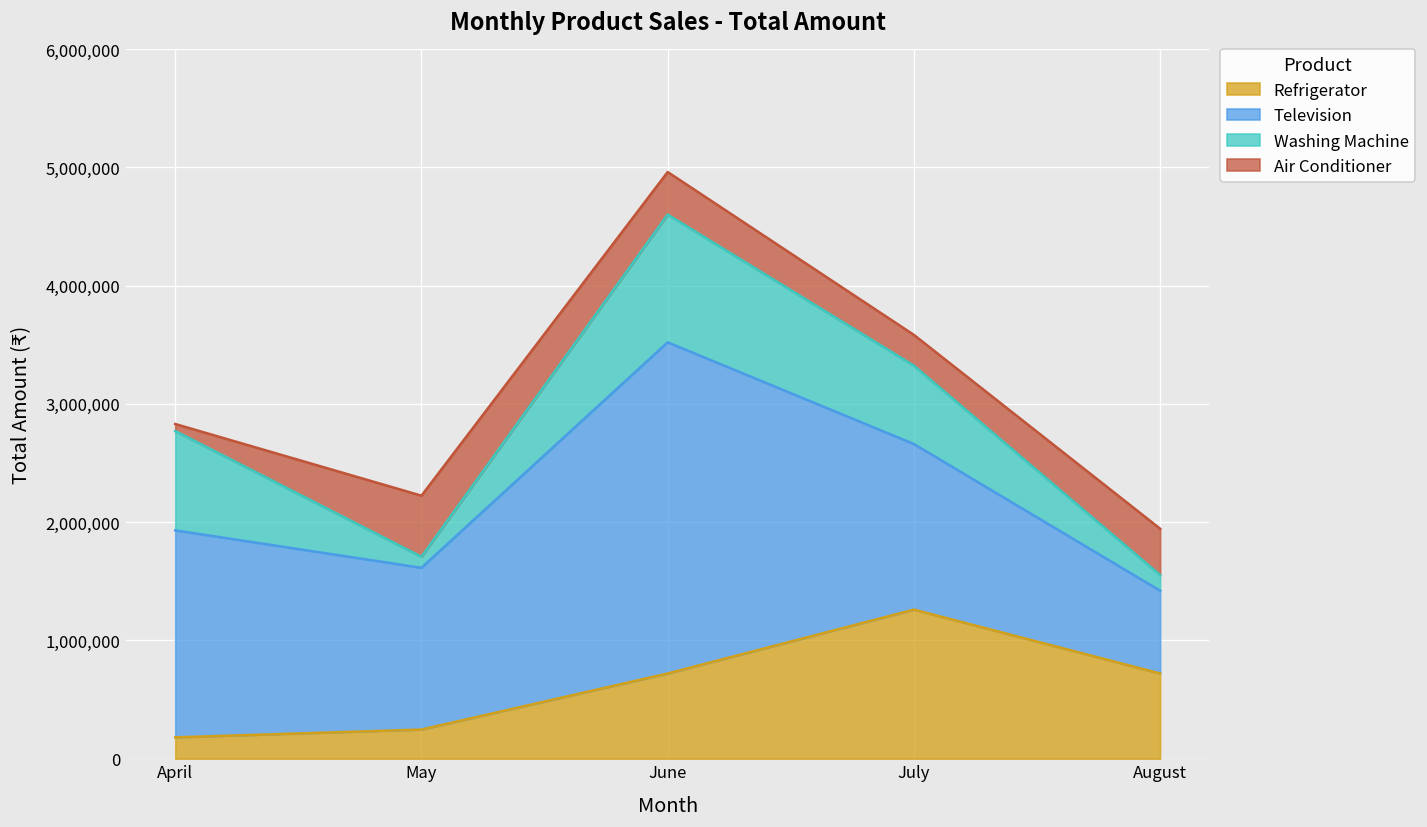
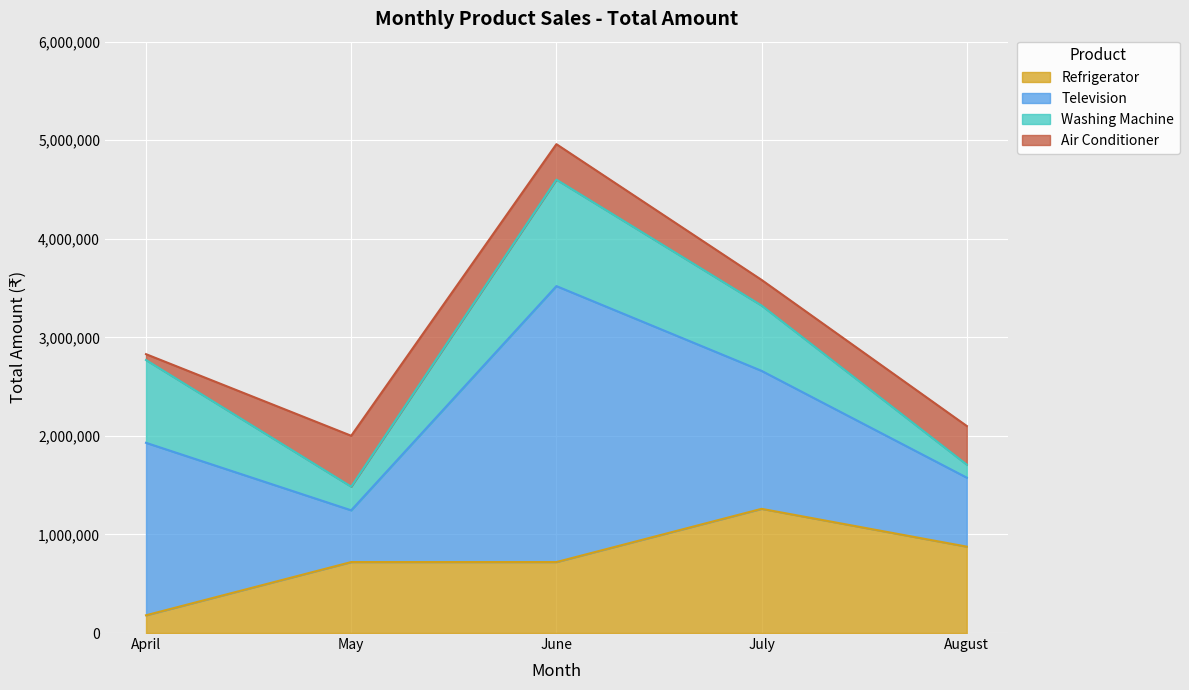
Refrigerator, May: 200,000 -> 700,000
Television, May: 1,400,000 -> 500,000
Washing Machine, May: 100,000 -> 200,000
Refrigerator, August: 700,000 -> 900,000
